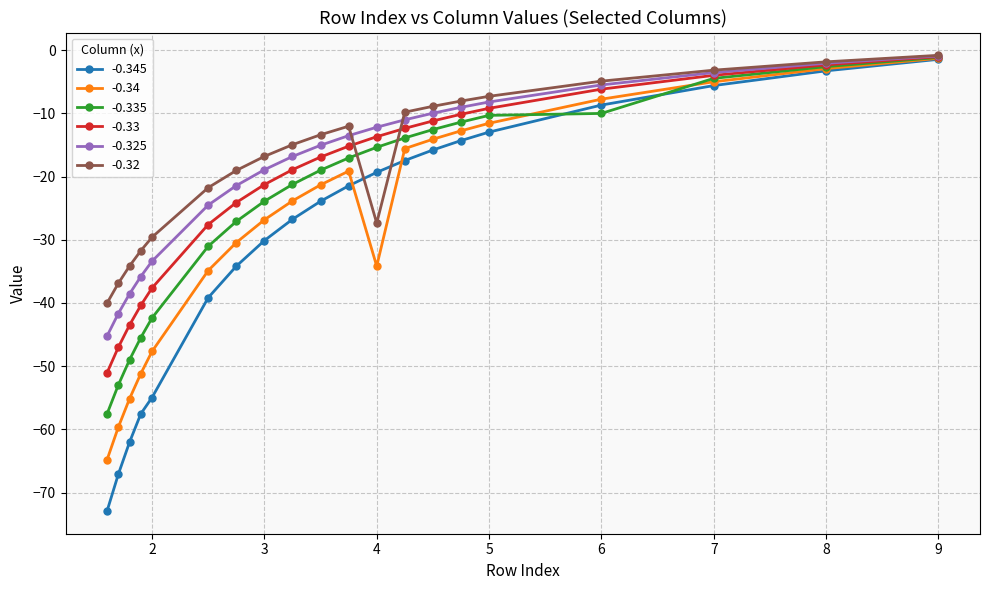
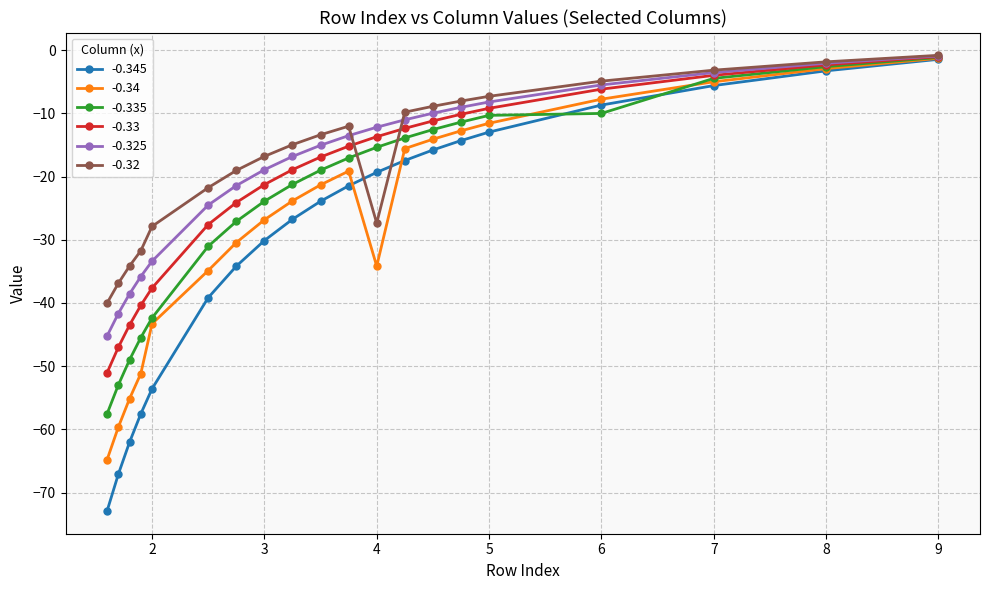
-0.345, 2: -55 -> -54
-0.34, 2: -48 -> -43
-0.32, 2: -30 -> -28
